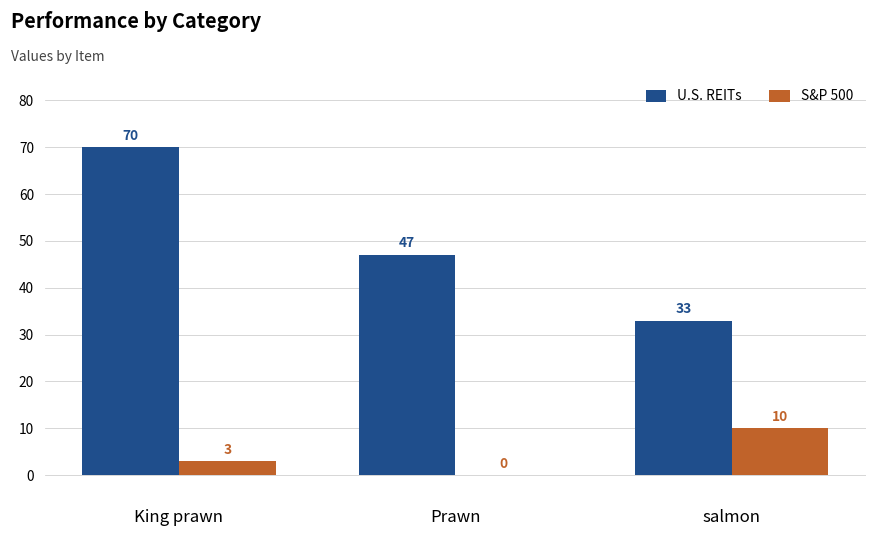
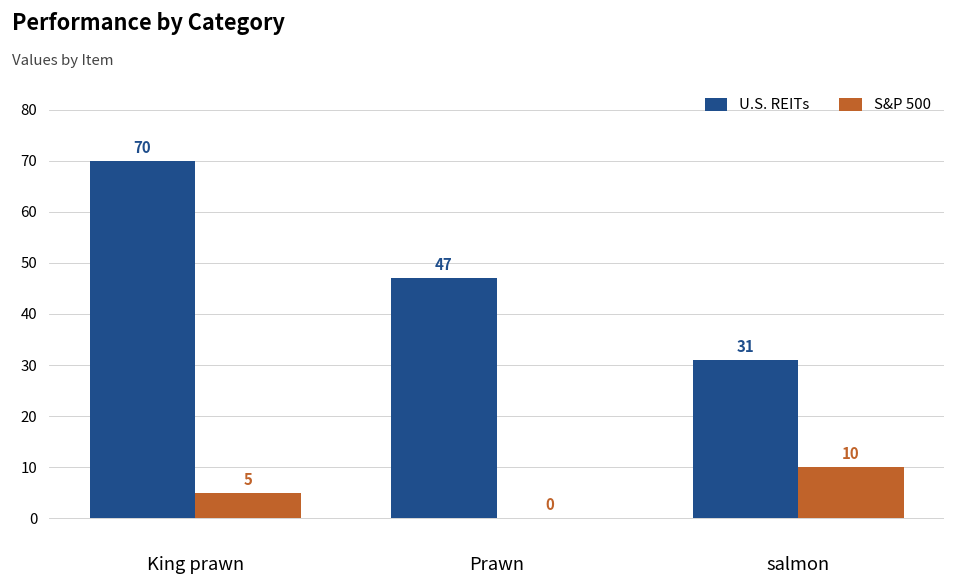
S&P 500, King prawn: 3 -> 5
U.S. REITs, salmon: 33 -> 31
